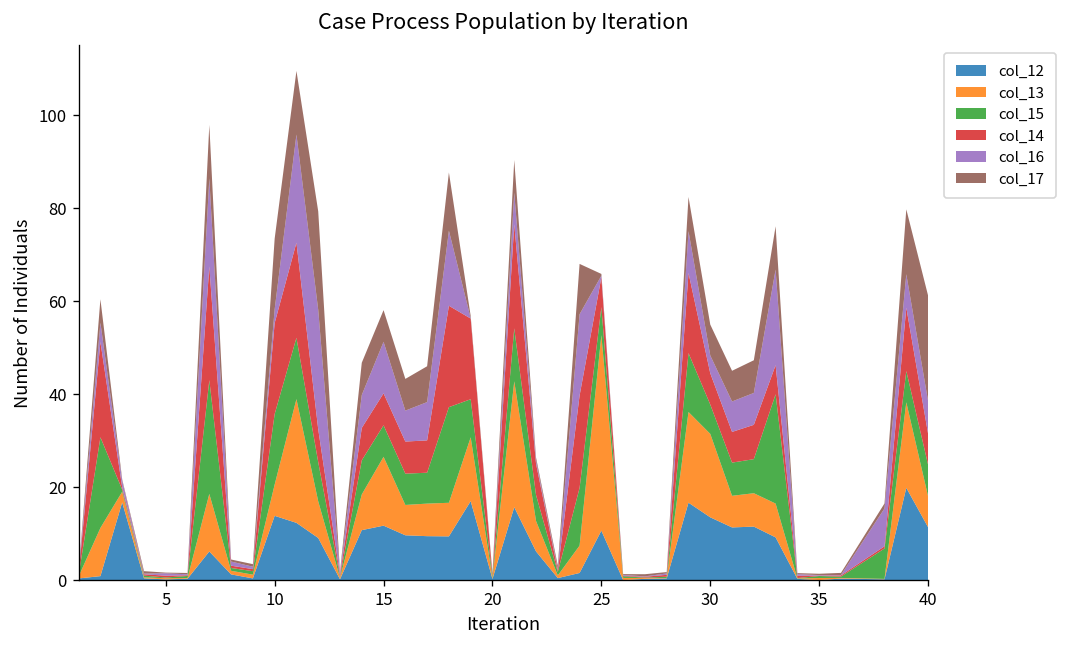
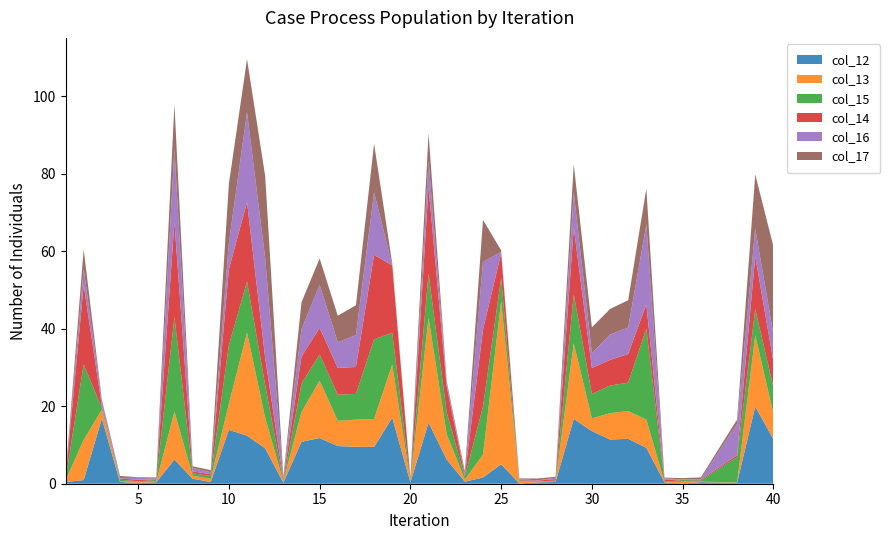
col_16, 10: 3 -> 7
col_12, 25: 11 -> 5
col_13, 30: 18 -> 3
